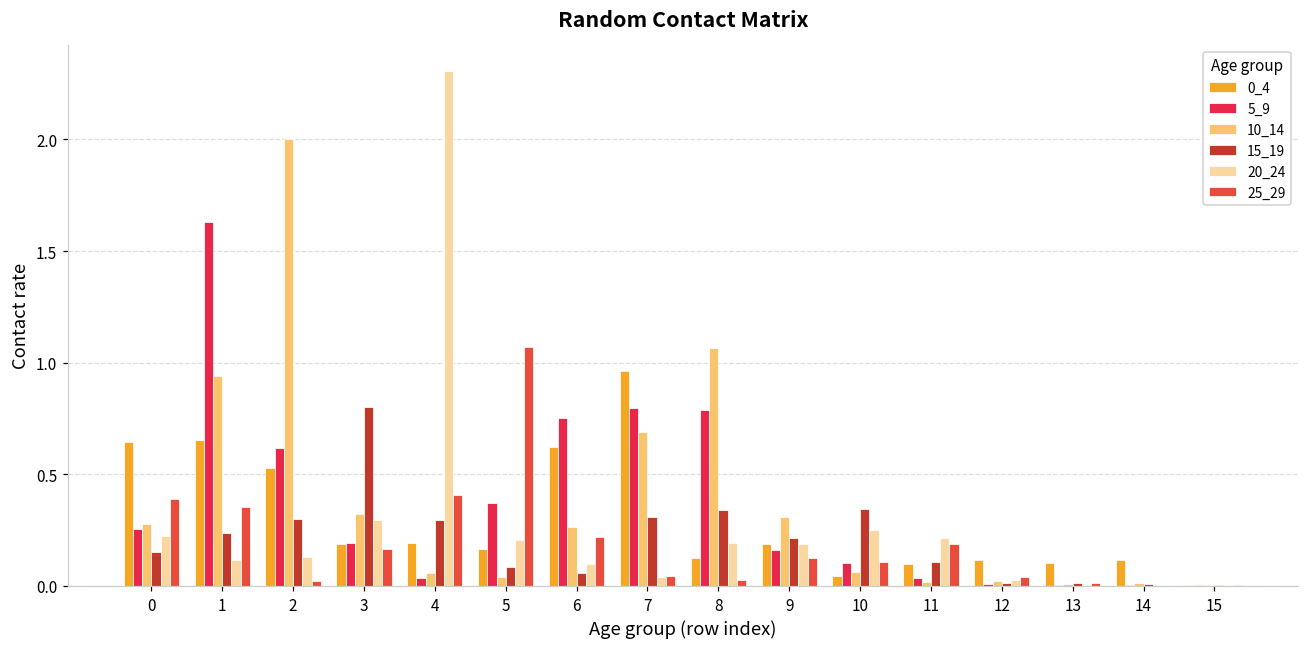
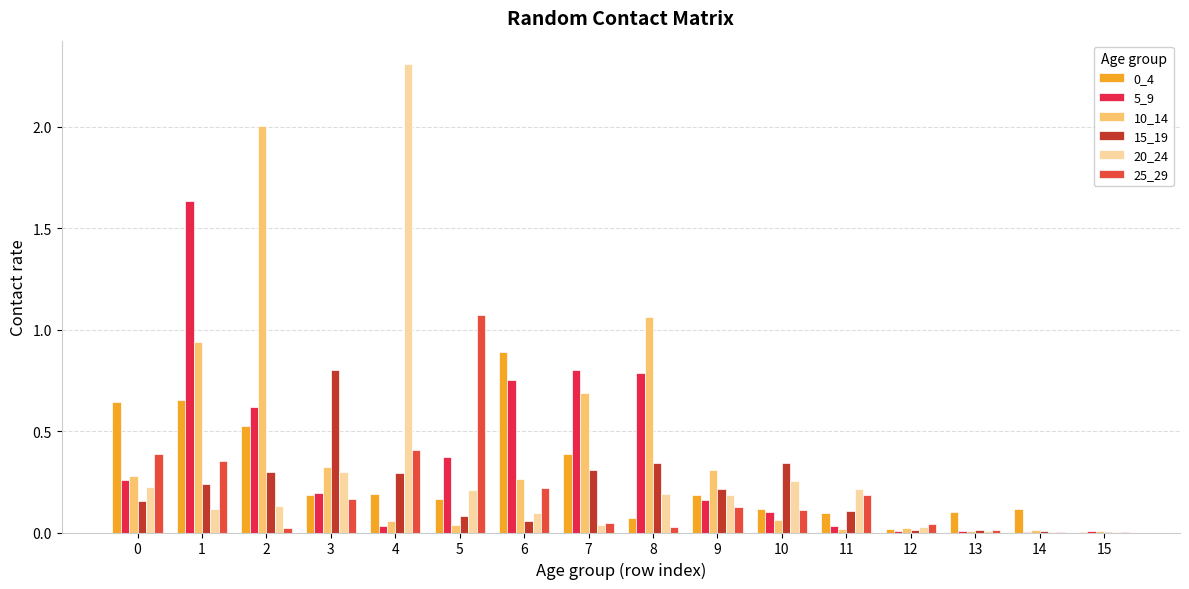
0_4, 6: 0.62 -> 0.89
0_4, 7: 0.96 -> 0.38
0_4, 8: 0.13 -> 0.07
0_4, 10: 0.04 -> 0.12
0_4, 12: 0.12 -> 0.02
